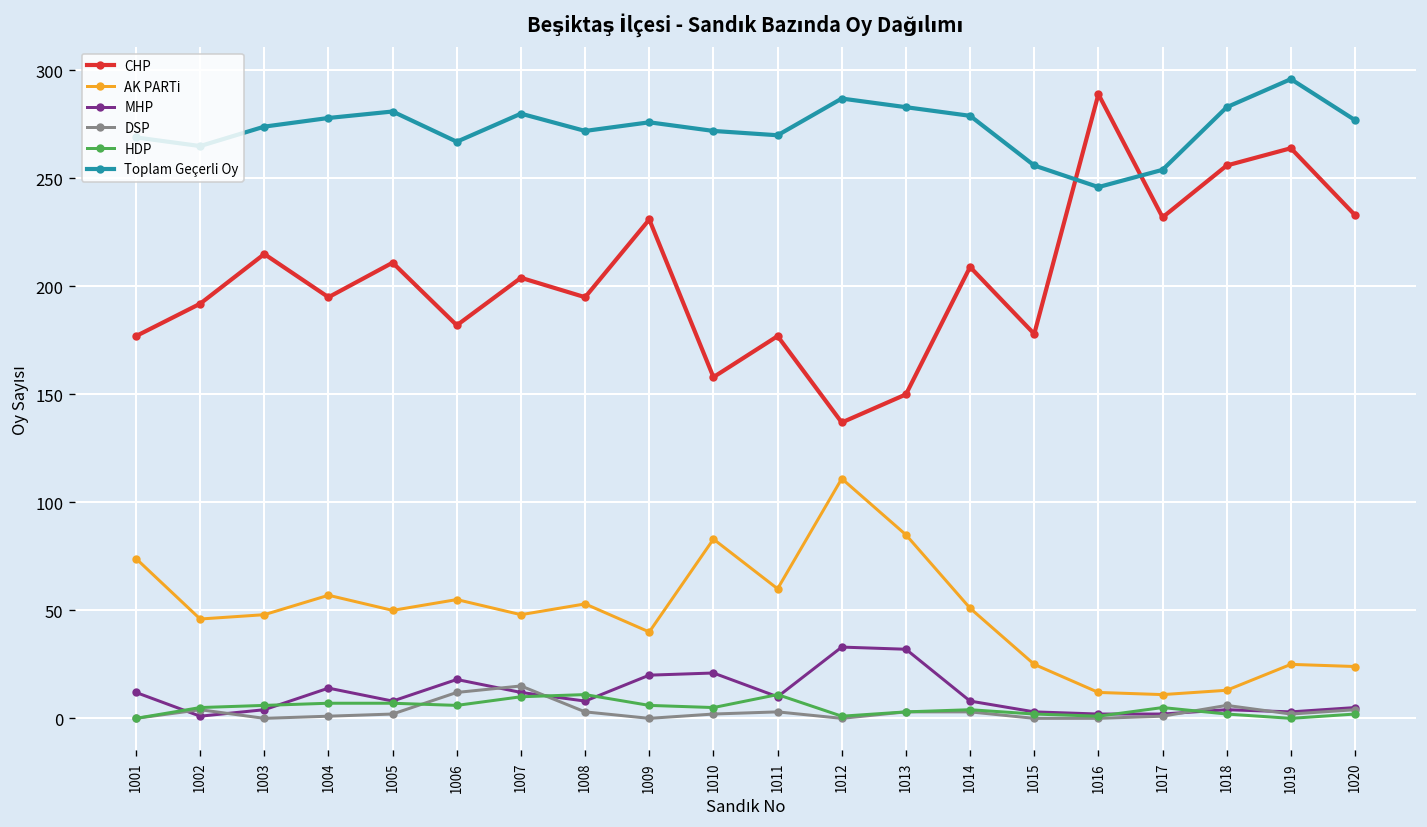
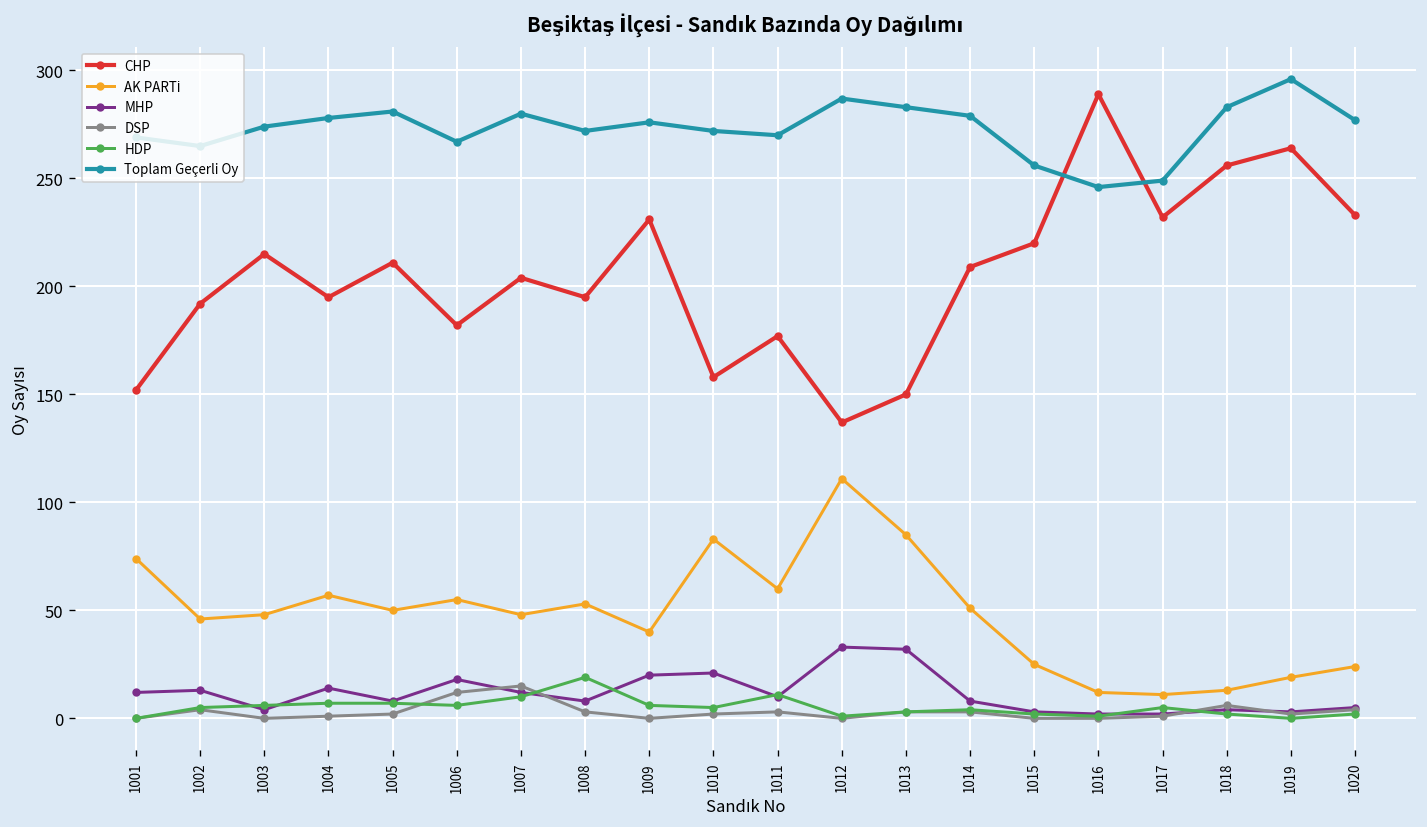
CHP, 1001: 177 -> 152
MHP, 1002: 1 -> 13
HDP, 1008: 11 -> 19
CHP, 1015: 178 -> 220
Toplam Geçerli Oy, 1017: 254 -> 249
AK PARTİ, 1019: 25 -> 19
